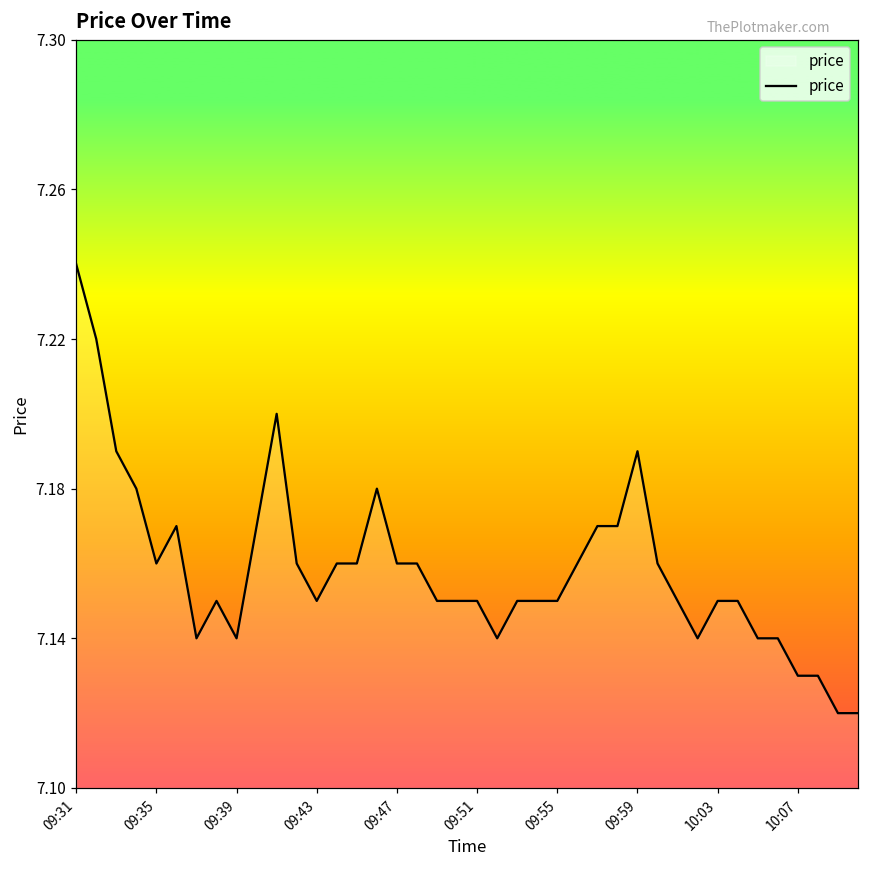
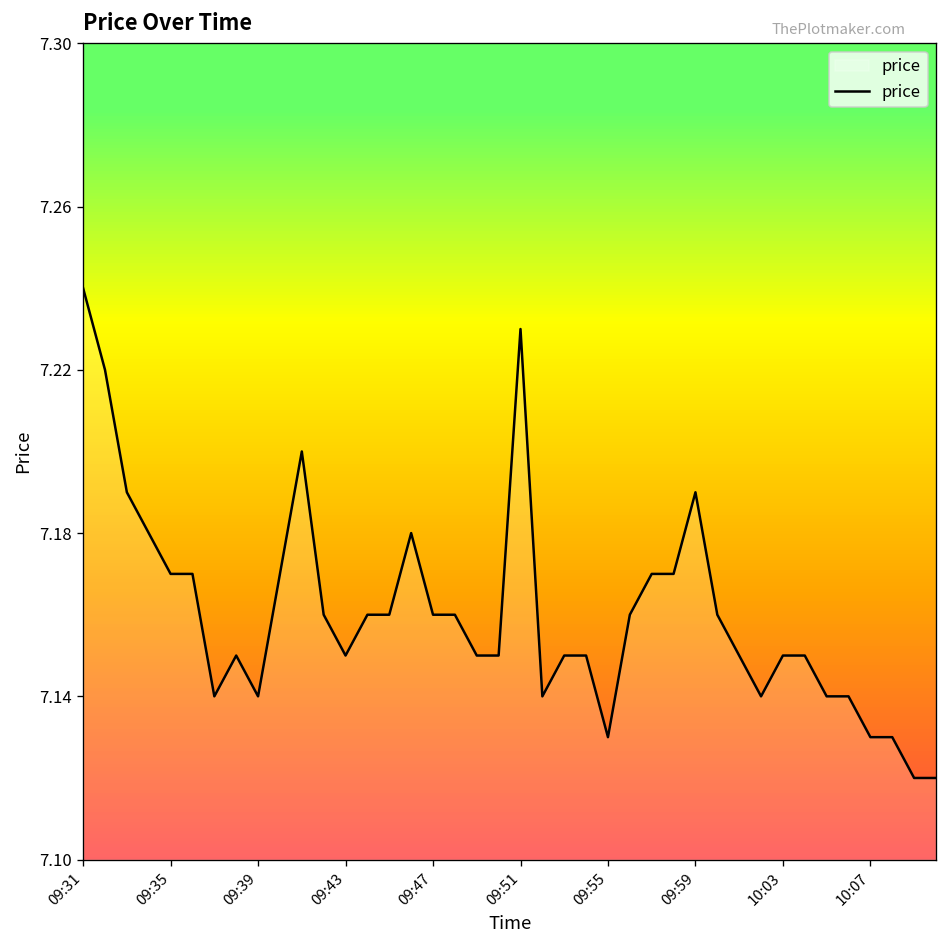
09:35: 7.16 -> 7.17
09:51: 7.15 -> 7.23
09:55: 7.15 -> 7.13
